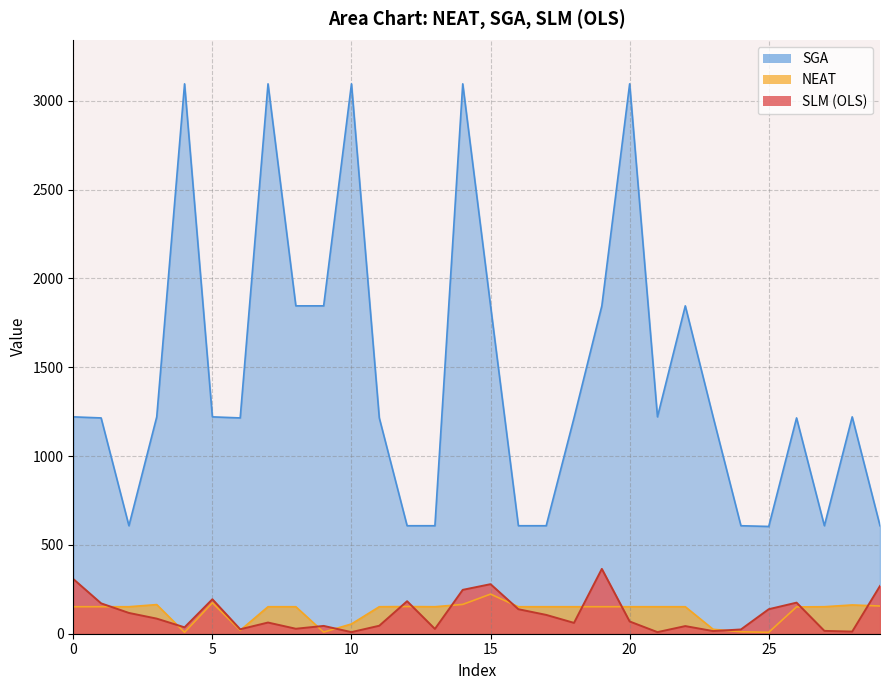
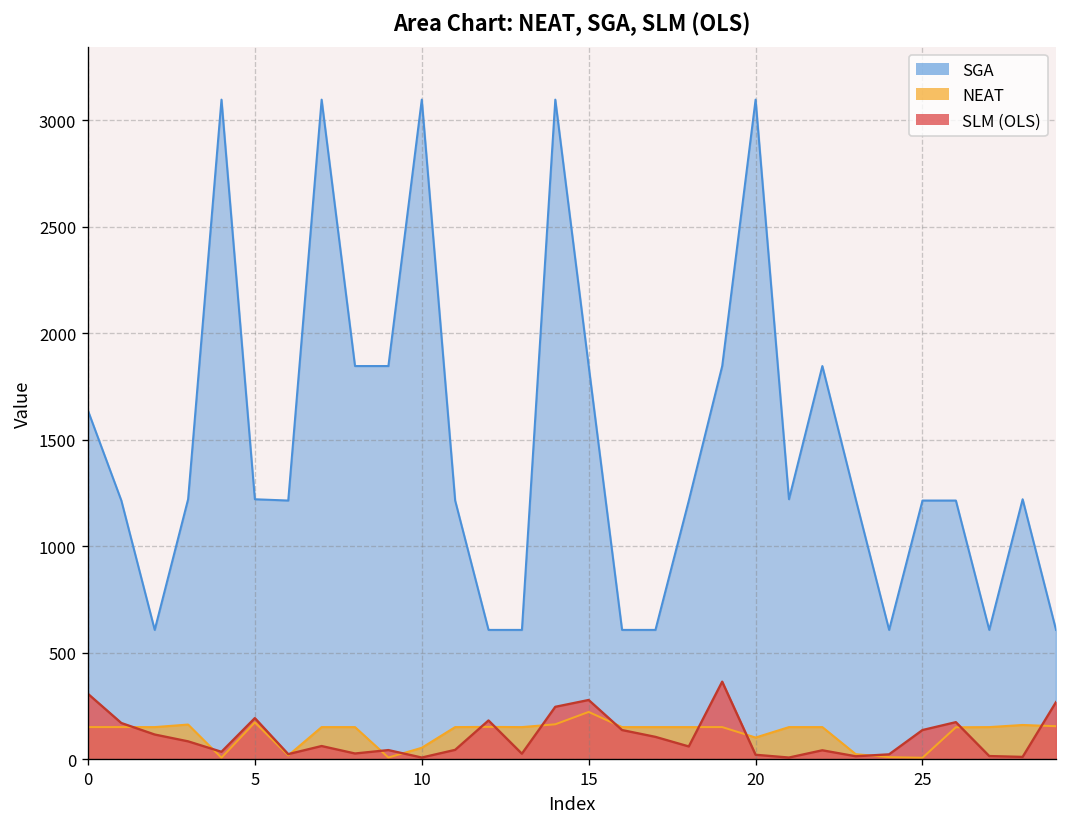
SGA, 0: 1220 -> 1640
NEAT, 20: 150 -> 100
SLM (OLS), 20: 70 -> 20
SGA, 25: 600 -> 1220
